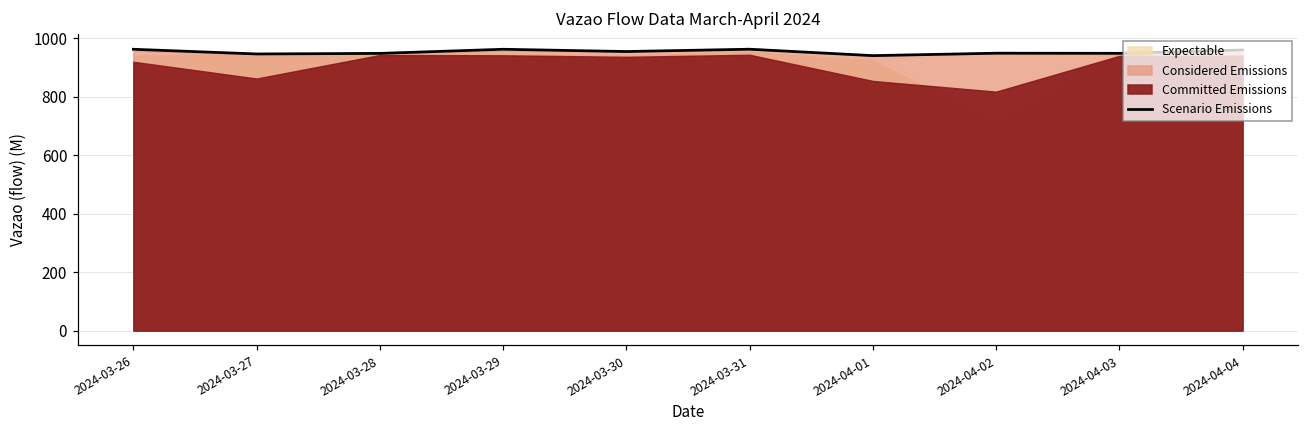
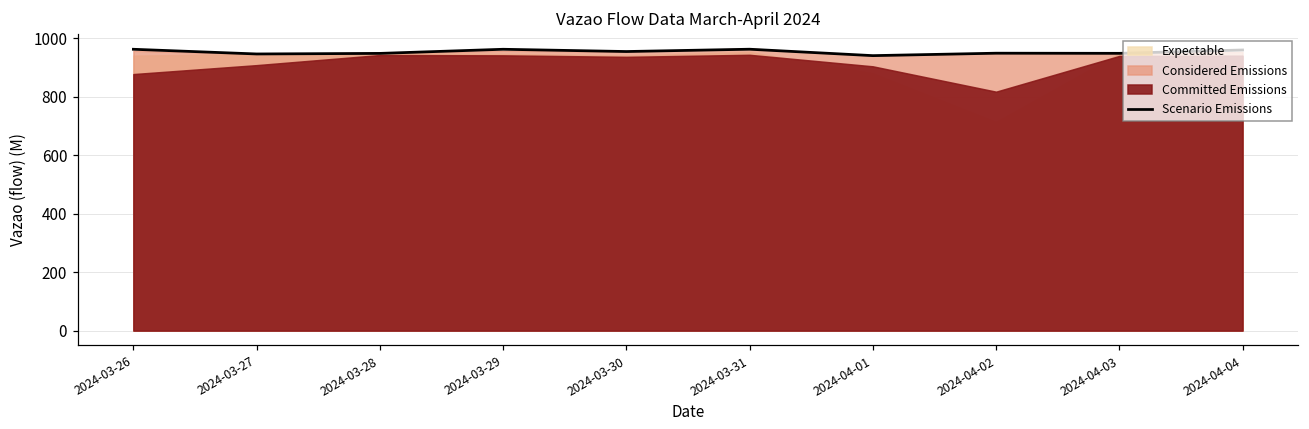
Committed Emissions, 2024-03-26: 920 -> 880
Committed Emissions, 2024-03-27: 860 -> 910
Expectable, 2024-04-01: 920 -> 880
Committed Emissions, 2024-04-01: 850 -> 900
